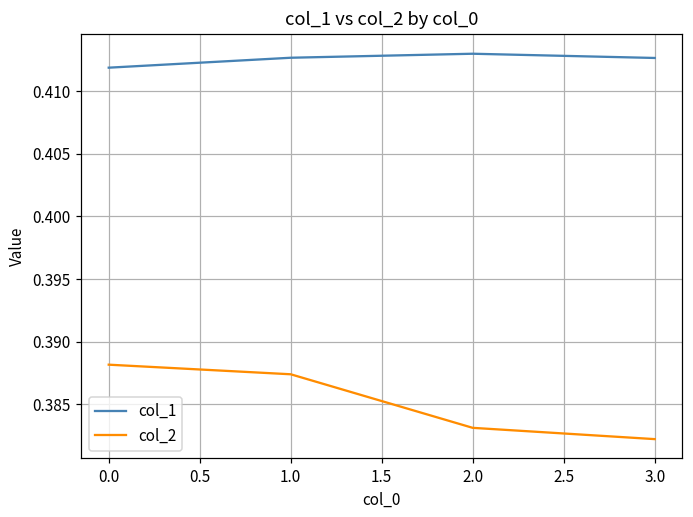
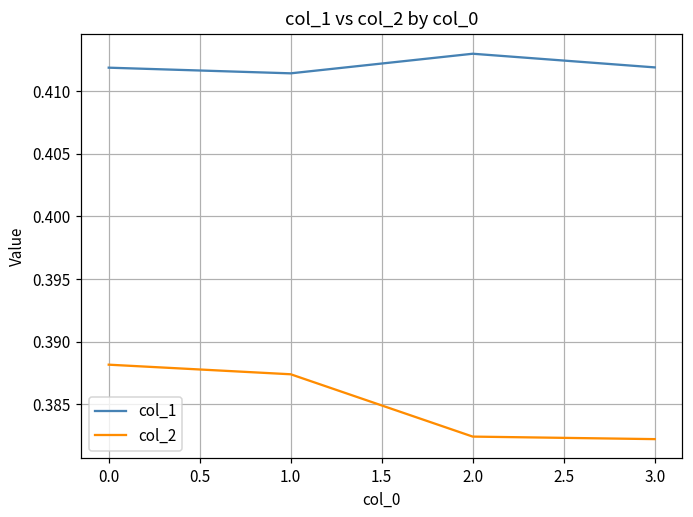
col_1, 1.0: 0.4127 -> 0.4114
col_2, 2.0: 0.3831 -> 0.3824
col_1, 3.0: 0.4126 -> 0.4119
